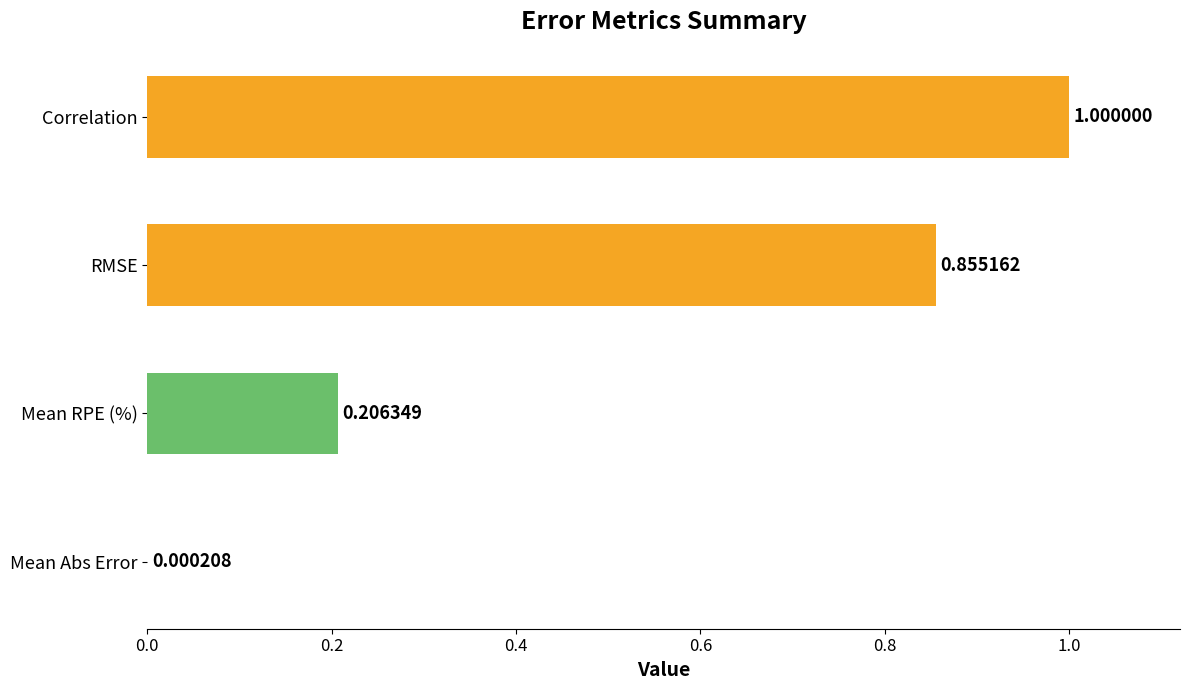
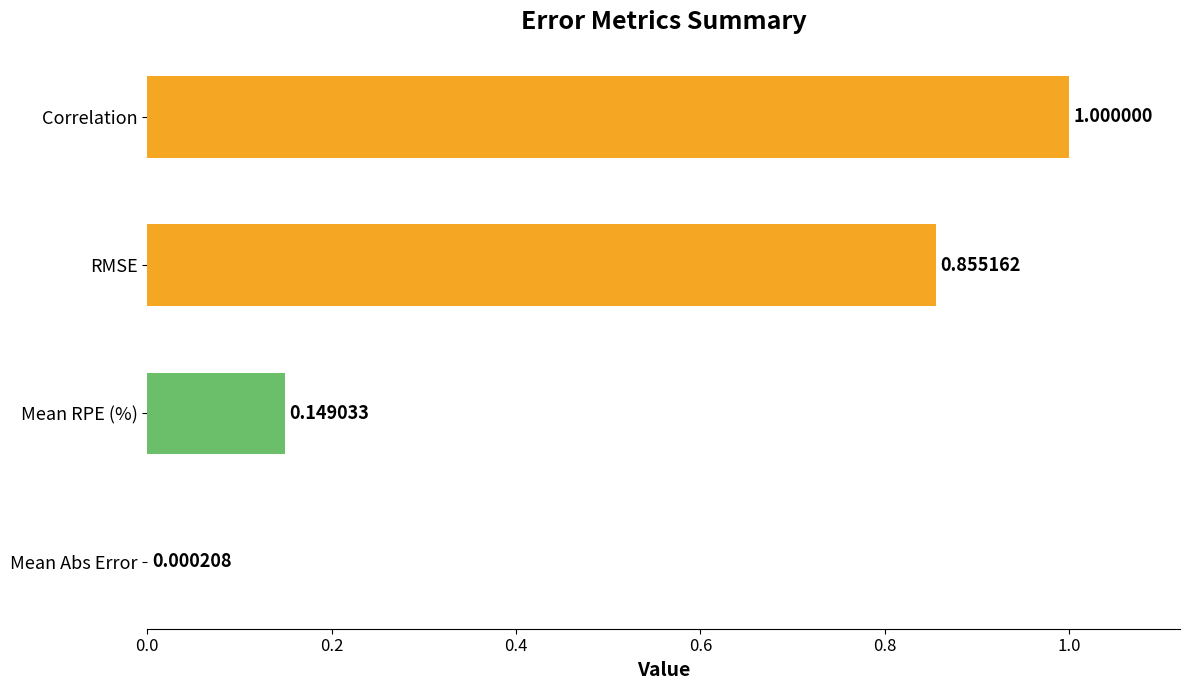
Mean RPE (%): 0.206349 -> 0.149033
